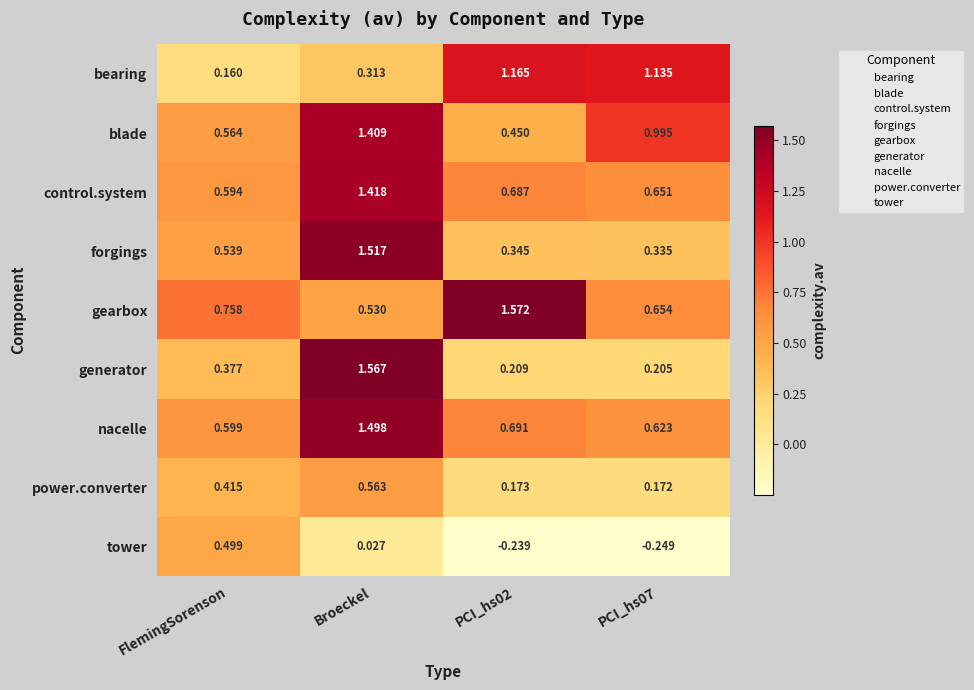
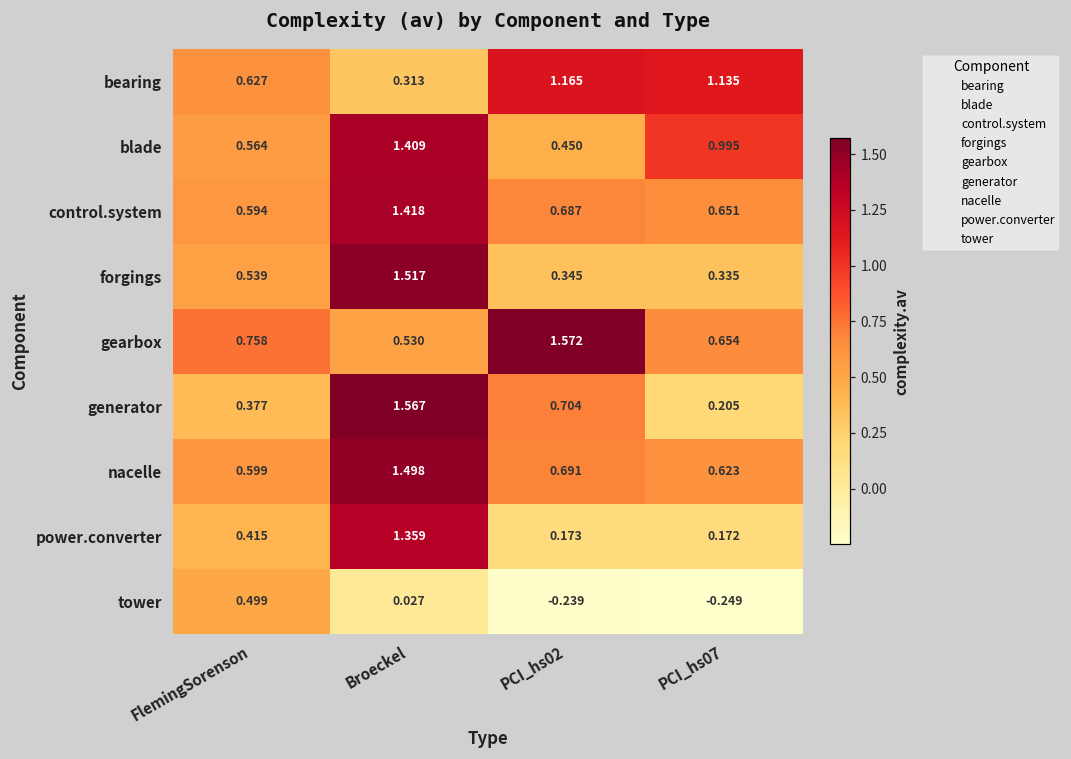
bearing, FlemingSorenson: 0.160 -> 0.627
generator, PCI_hs02: 0.209 -> 0.704
power.converter, Broeckel: 0.563 -> 1.359
